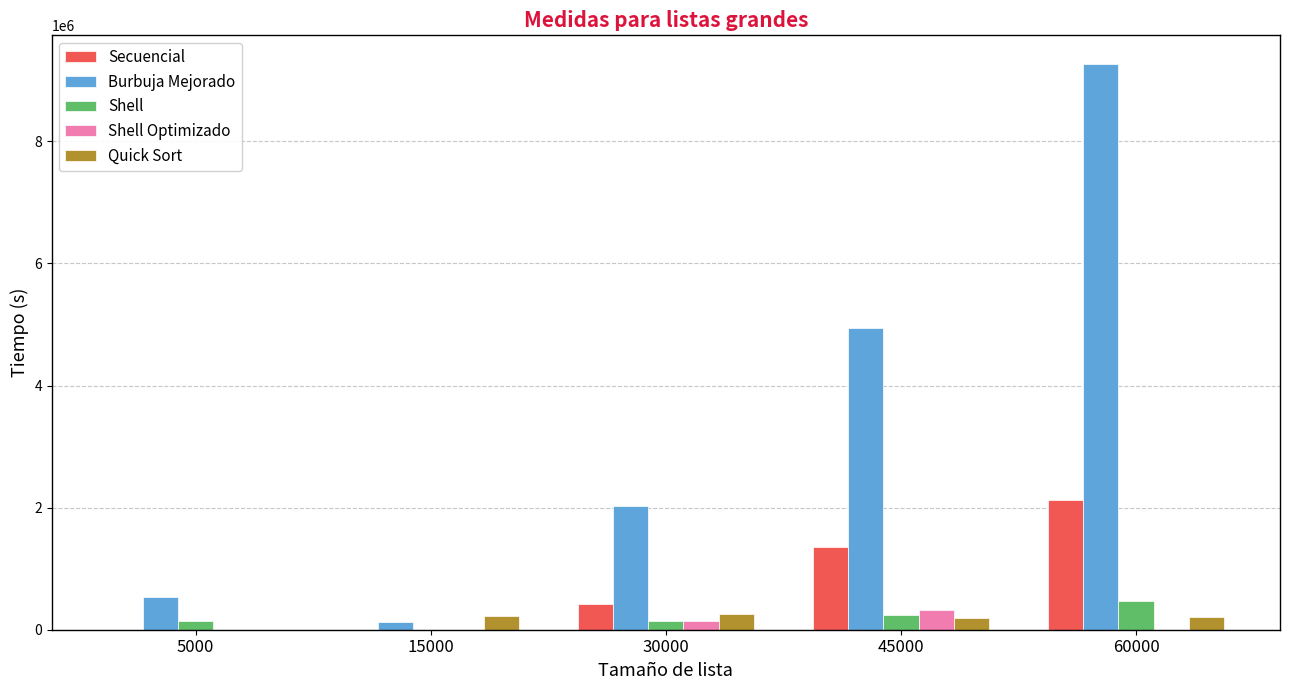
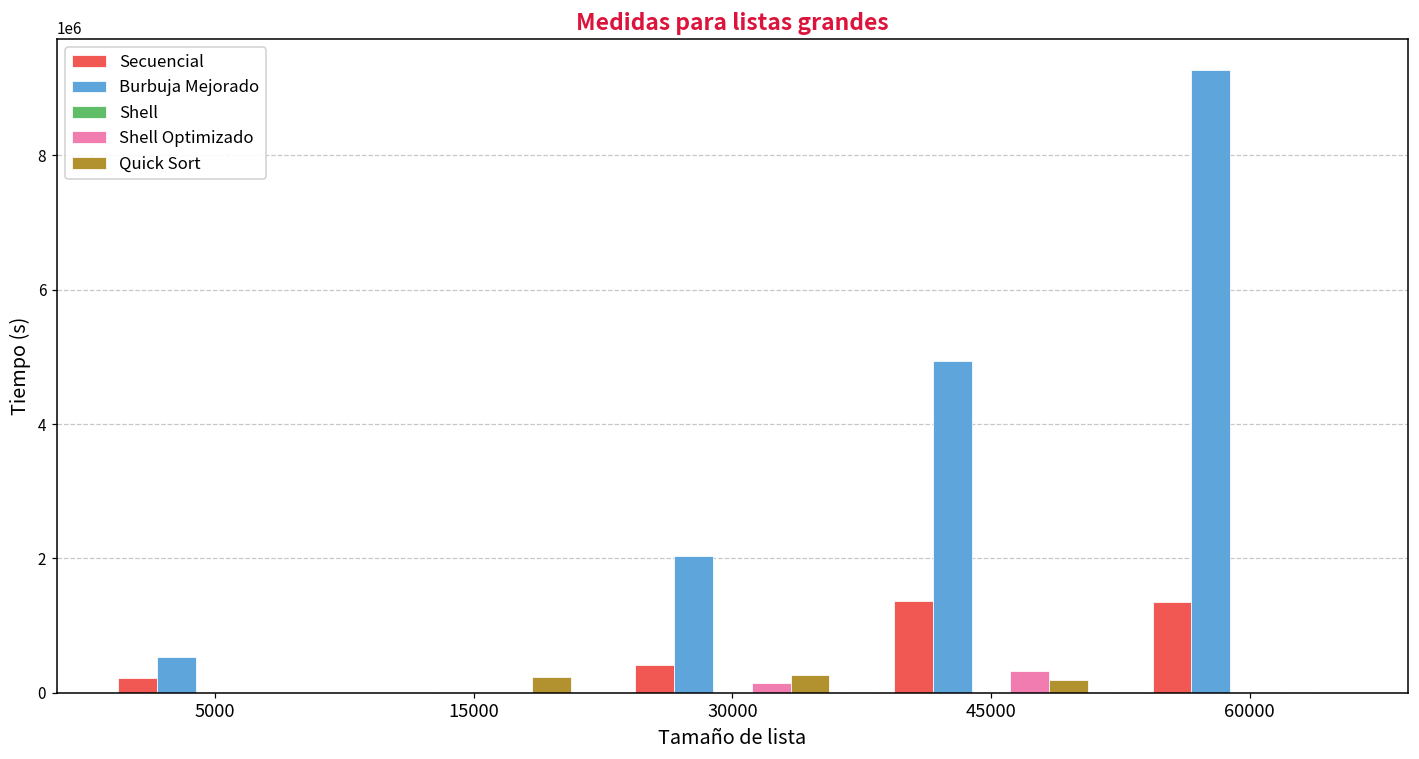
Secuencial, 5000: 0 -> 200000
Shell, 5000: 100000 -> 0
Burbuja Mejorado, 15000: 100000 -> 0
Shell, 30000: 100000 -> 0
Shell, 45000: 200000 -> 0
Secuencial, 60000: 2100000 -> 1300000
Shell, 60000: 500000 -> 0
Quick Sort, 60000: 200000 -> 0
